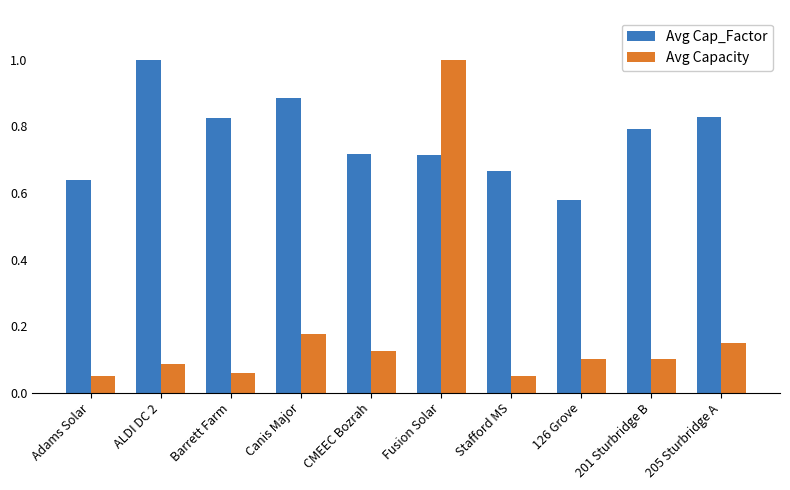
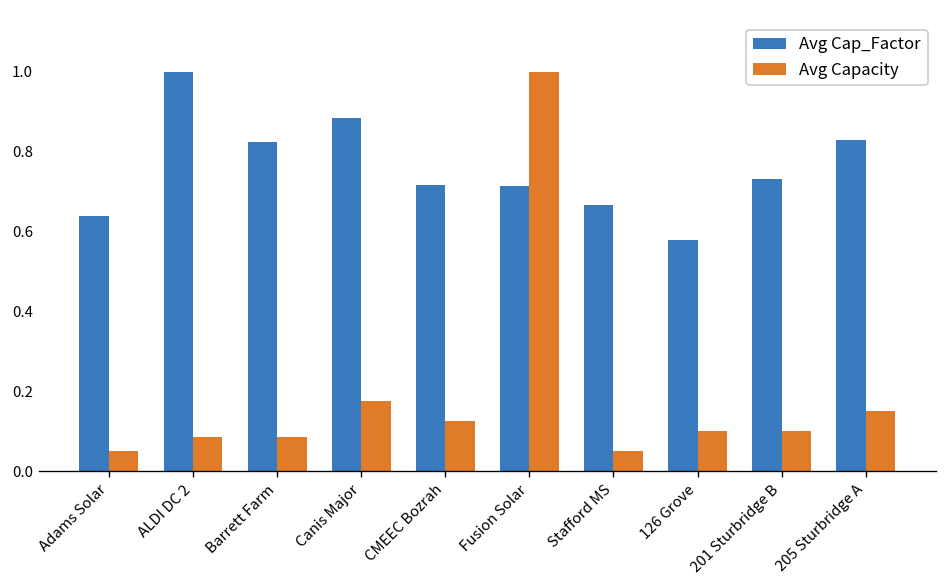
Avg Capacity, Barrett Farm: 0.06 -> 0.08
Avg Cap_Factor, 201 Sturbridge B: 0.79 -> 0.73
